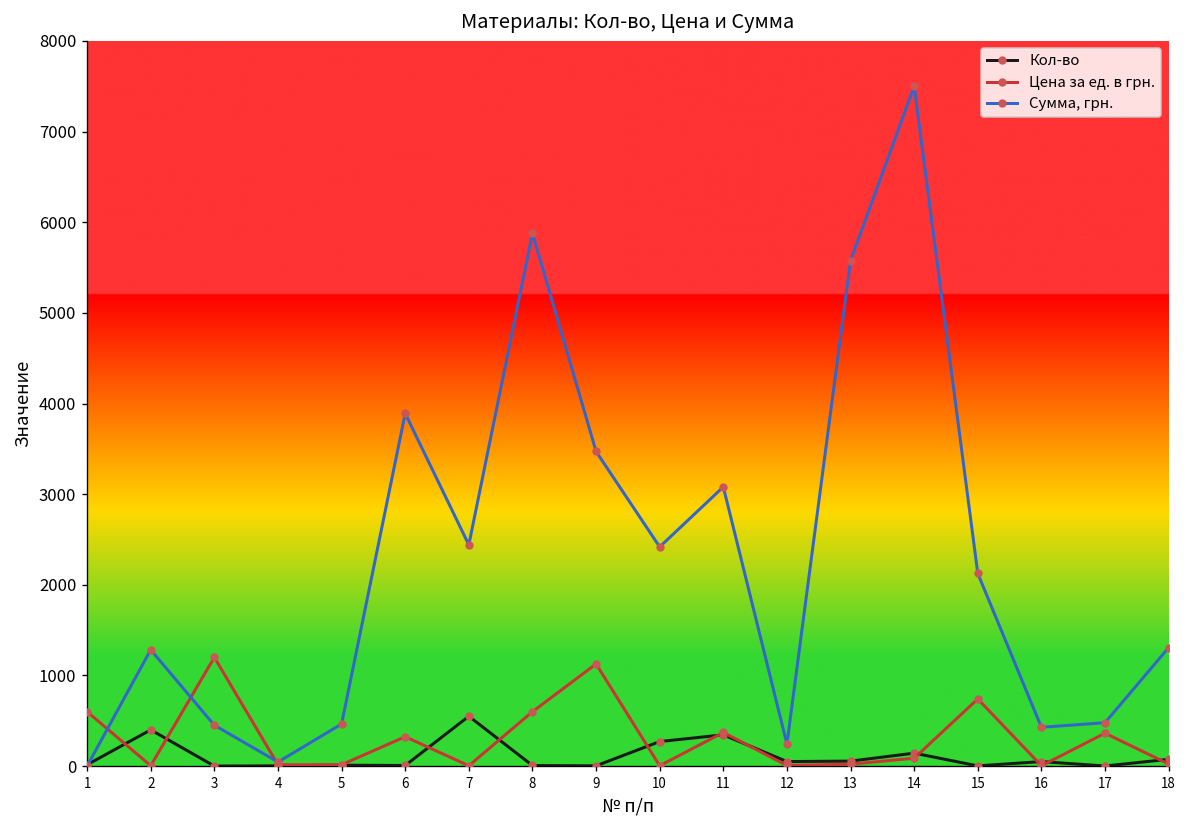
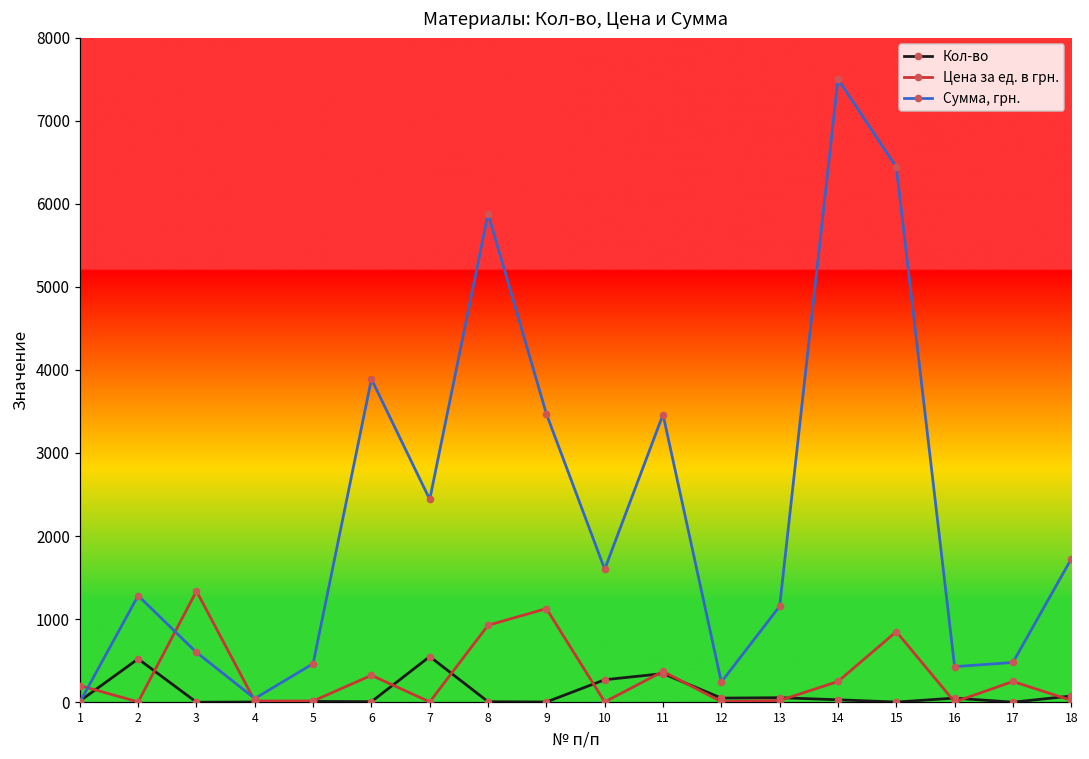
Цена за ед. в грн., 1: 600 -> 200
Кол-во, 2: 400 -> 500
Цена за ед. в грн., 3: 1200 -> 1300
Сумма, грн., 3: 500 -> 600
Цена за ед. в грн., 8: 600 -> 900
Сумма, грн., 10: 2400 -> 1600
Сумма, грн., 11: 3100 -> 3500
Сумма, грн., 13: 5600 -> 1200
Кол-во, 14: 100 -> 0
Цена за ед. в грн., 14: 100 -> 300
Цена за ед. в грн., 15: 700 -> 900
Сумма, грн., 15: 2100 -> 6400
Цена за ед. в грн., 17: 400 -> 300
Сумма, грн., 18: 1300 -> 1700
